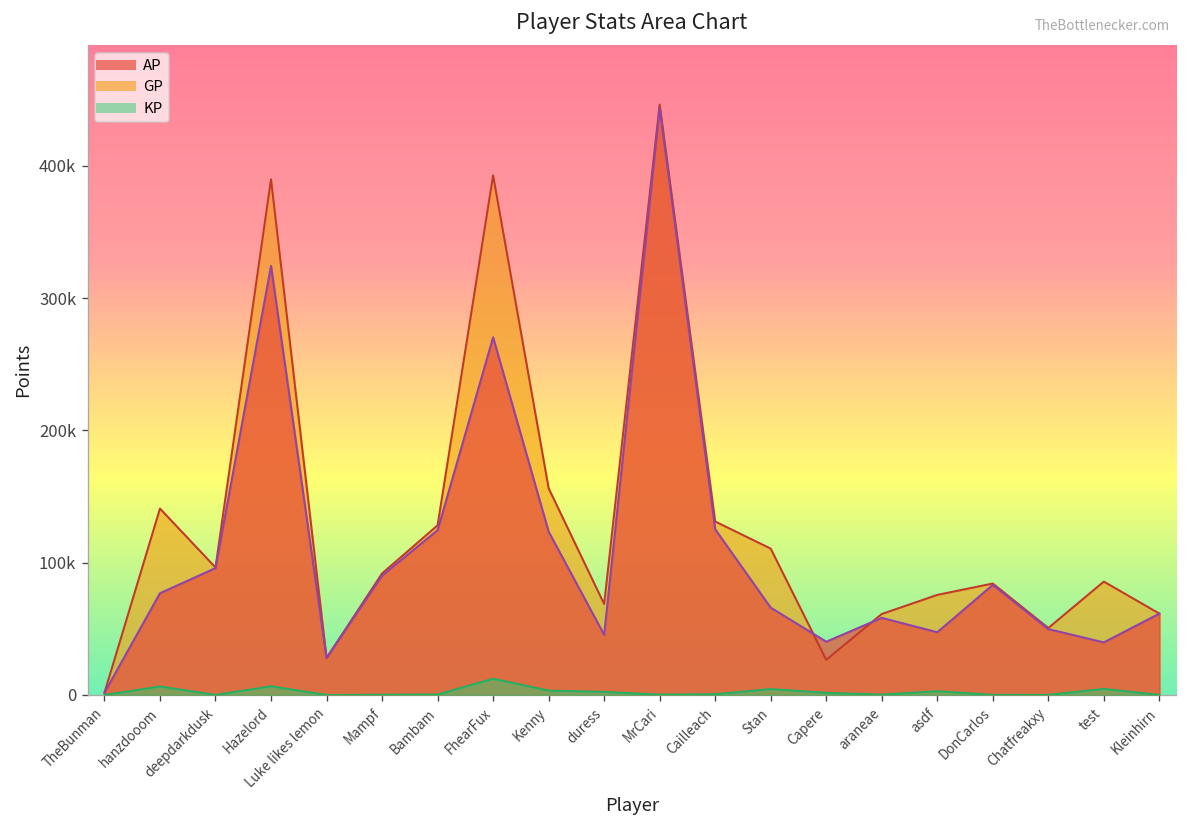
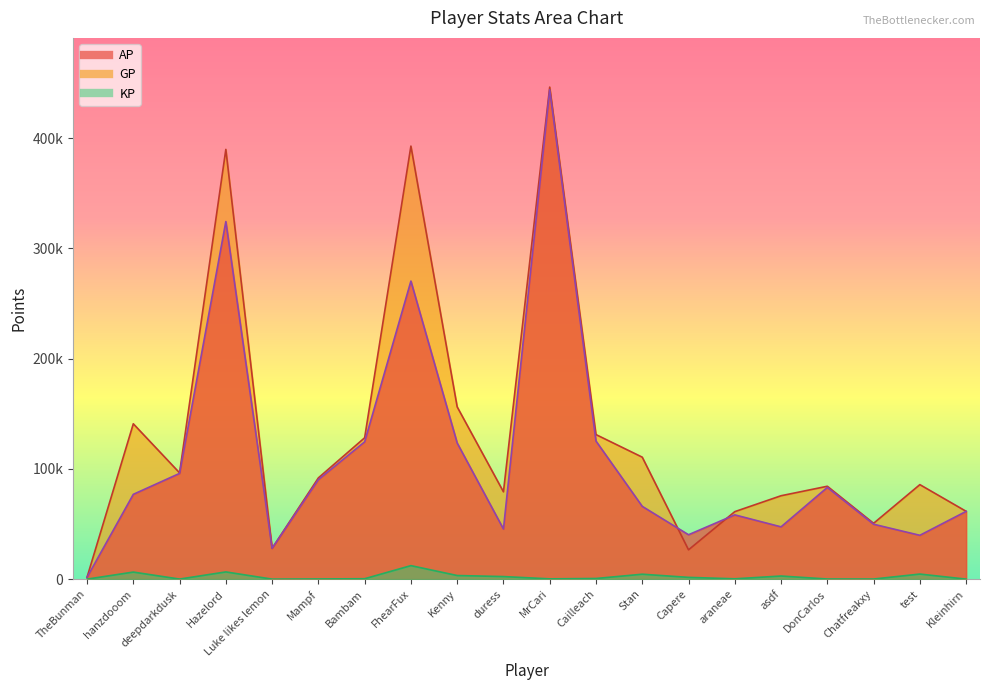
GP, duress: 69000 -> 79000
